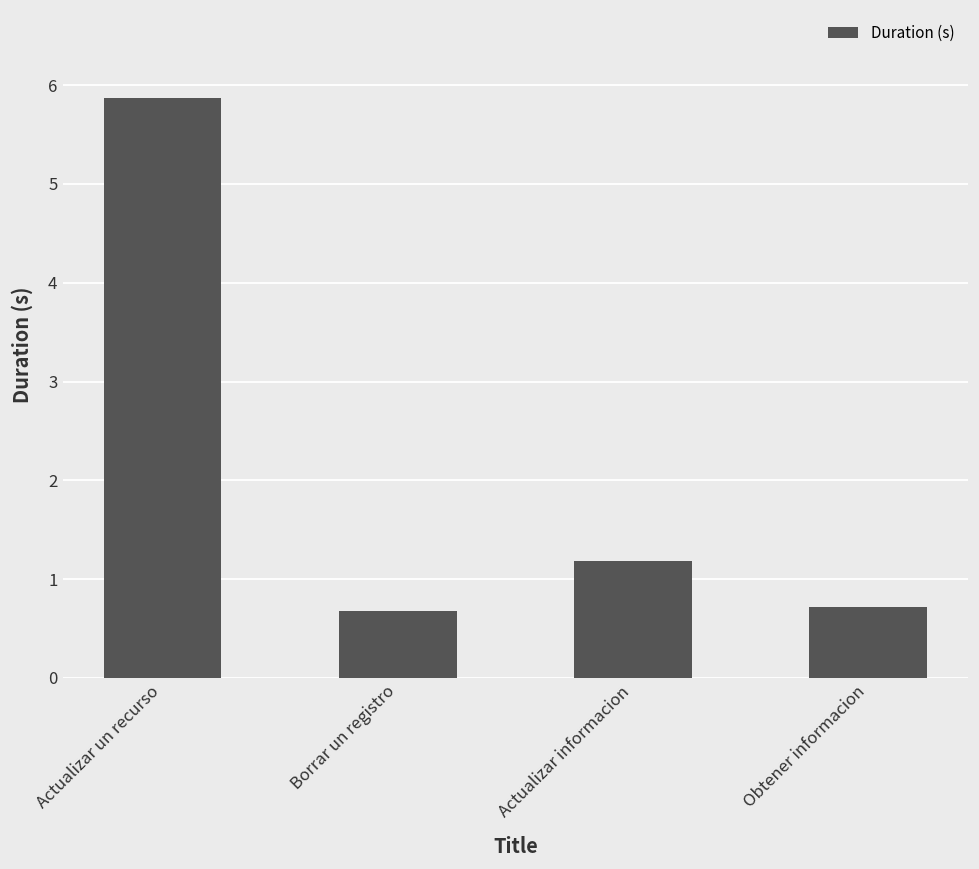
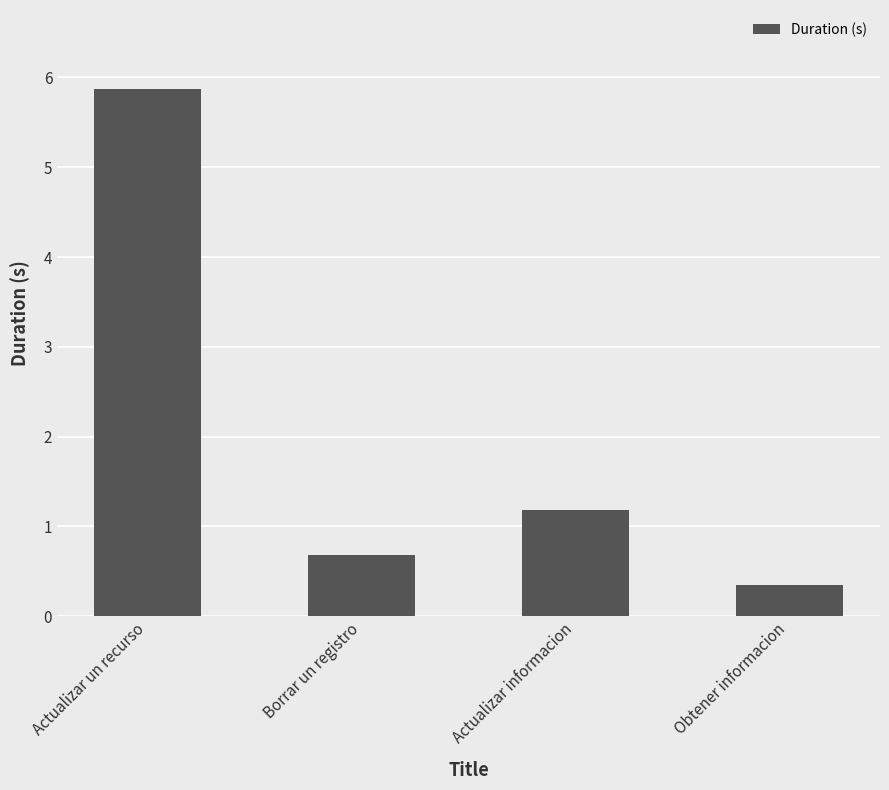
Obtener informacion: 0.7 -> 0.4
